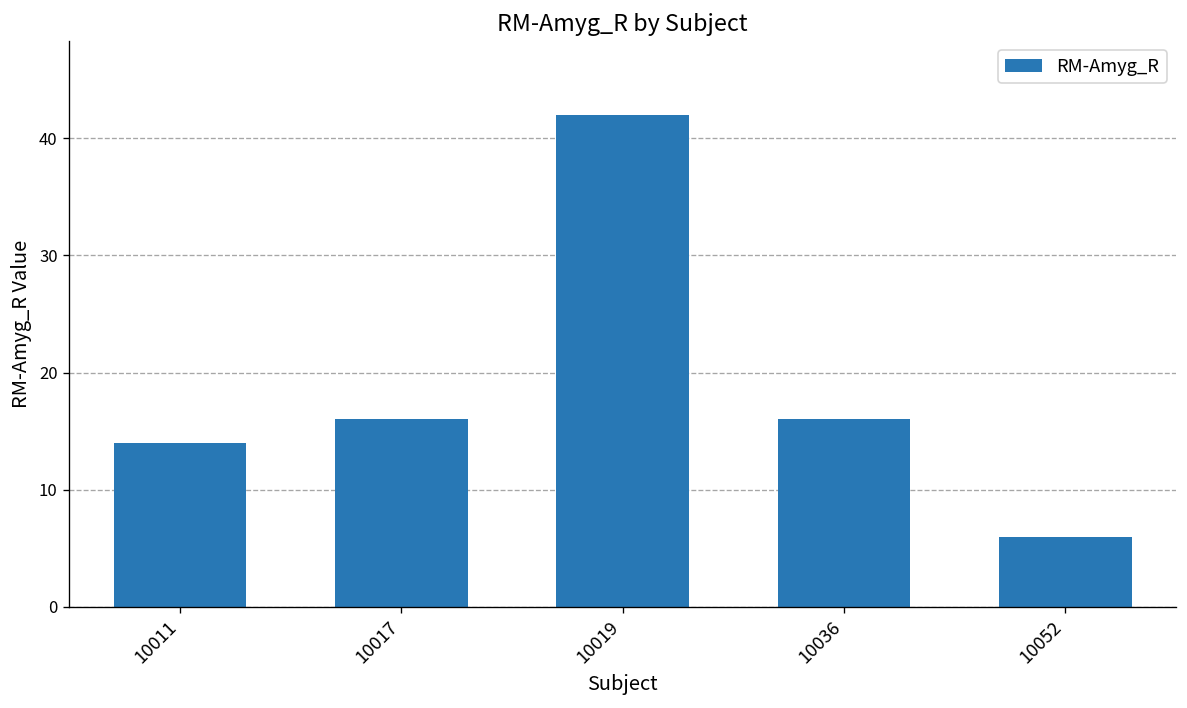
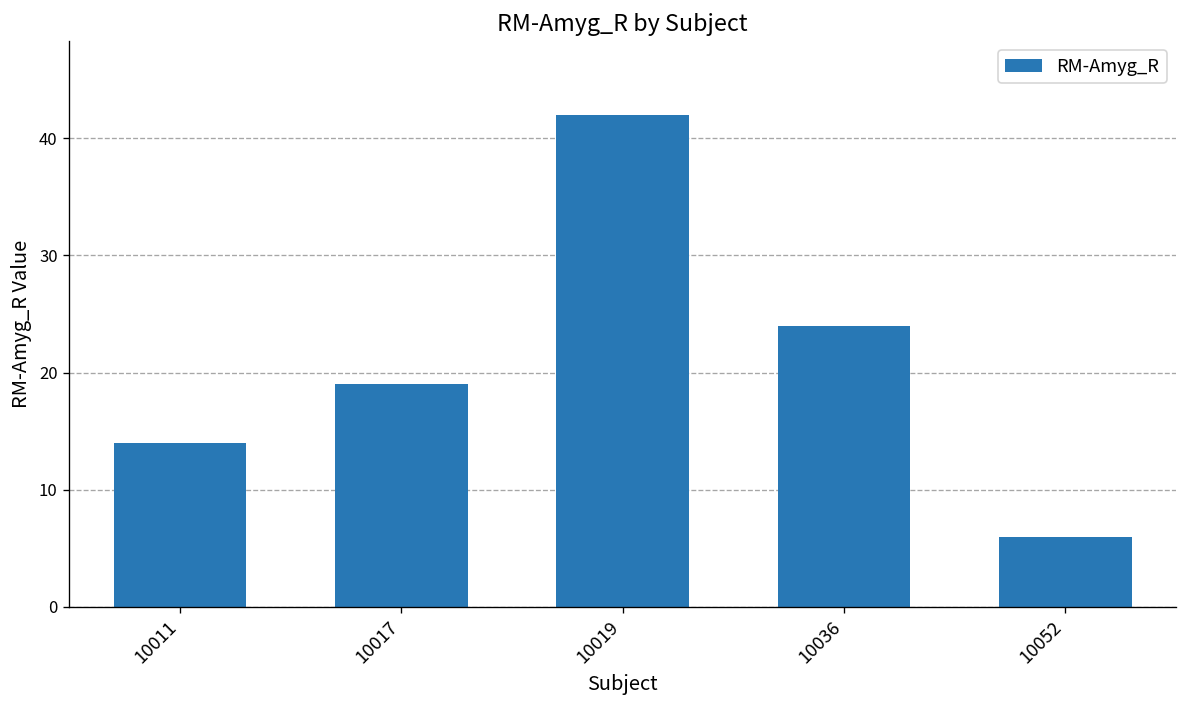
10017: 16 -> 19
10036: 16 -> 24
